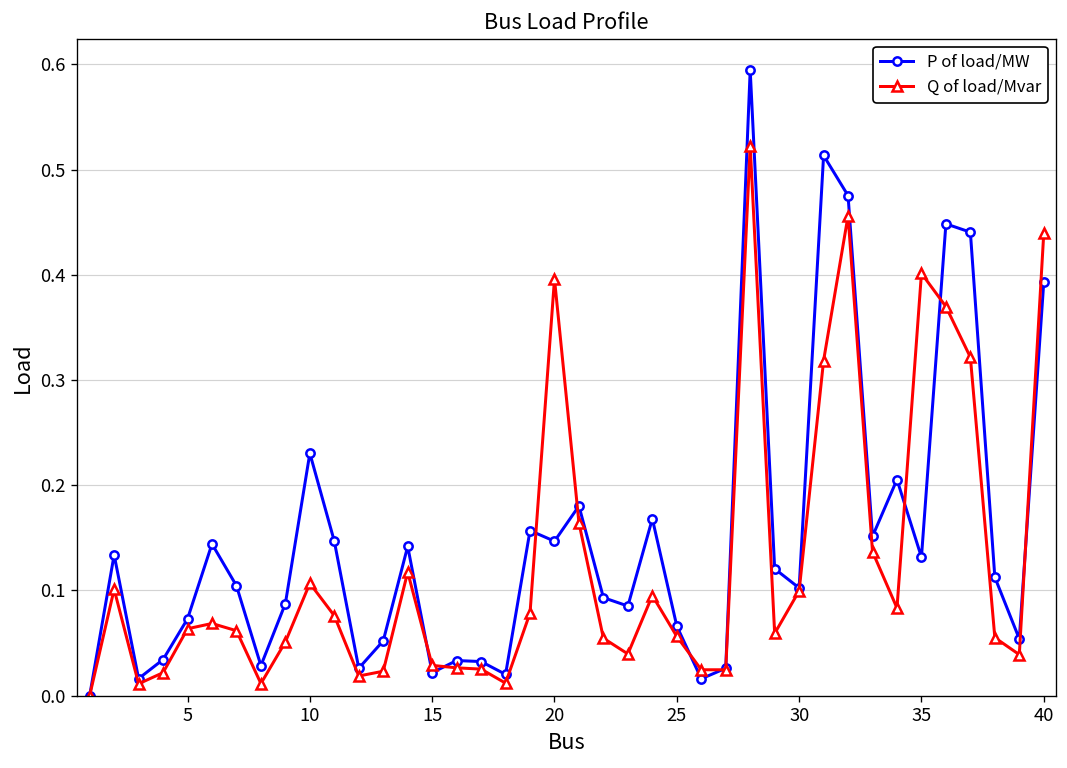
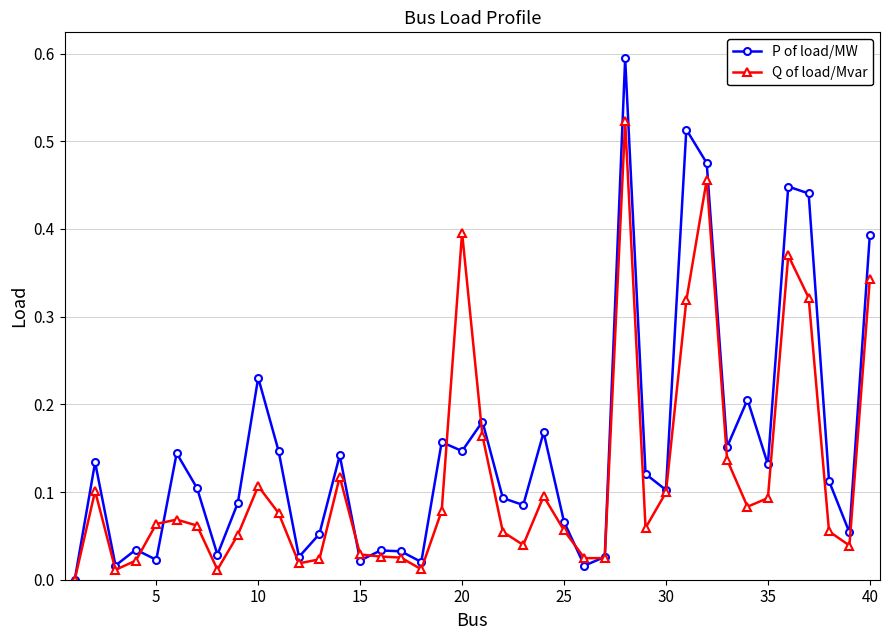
P of load/MW, 5: 0.07 -> 0.02
Q of load/Mvar, 35: 0.40 -> 0.09
Q of load/Mvar, 40: 0.44 -> 0.34
